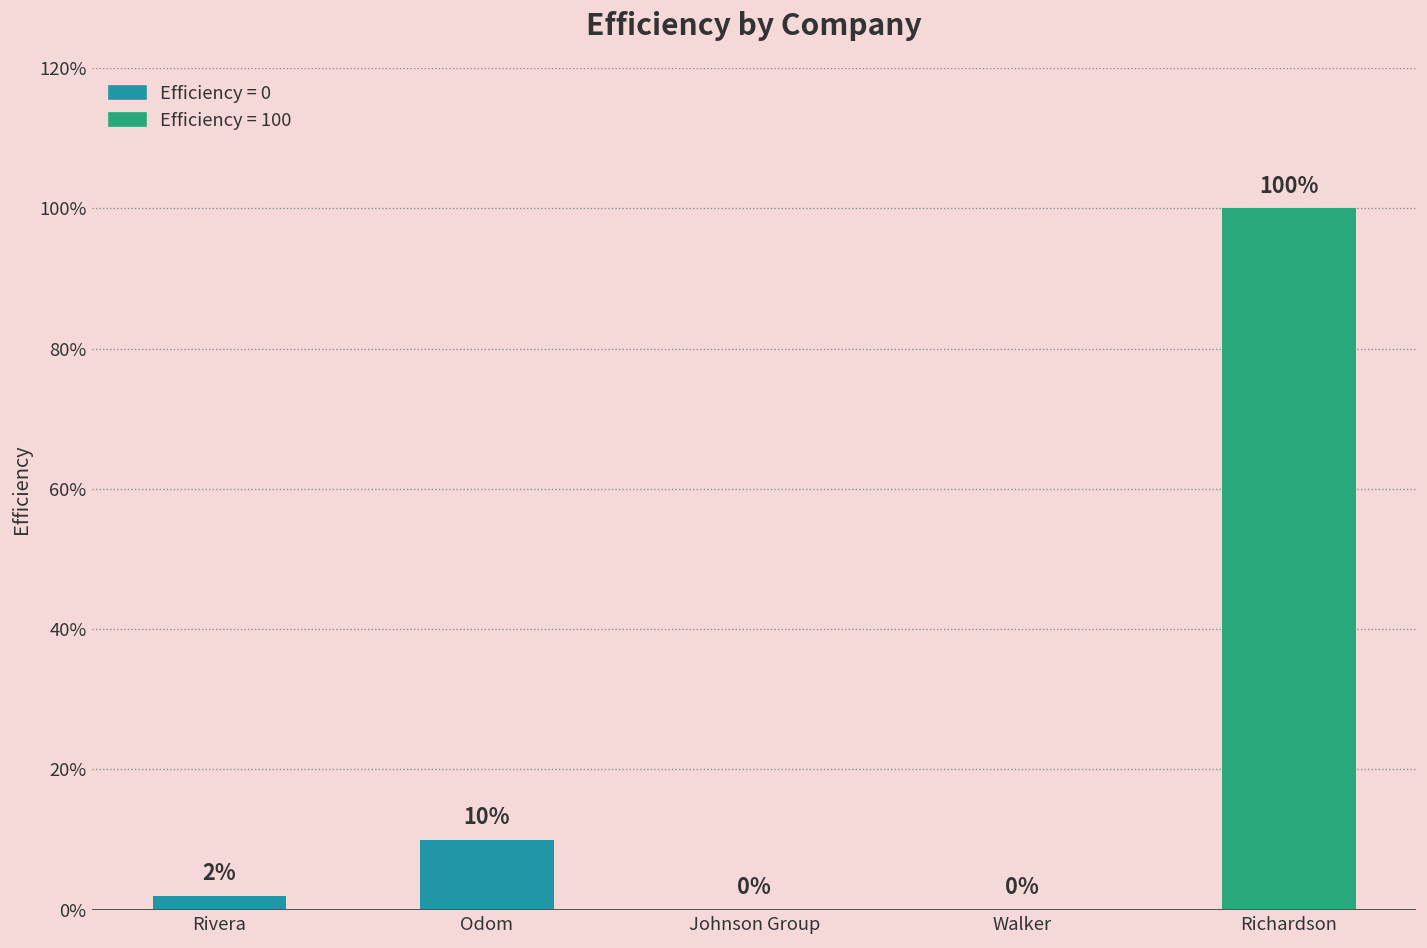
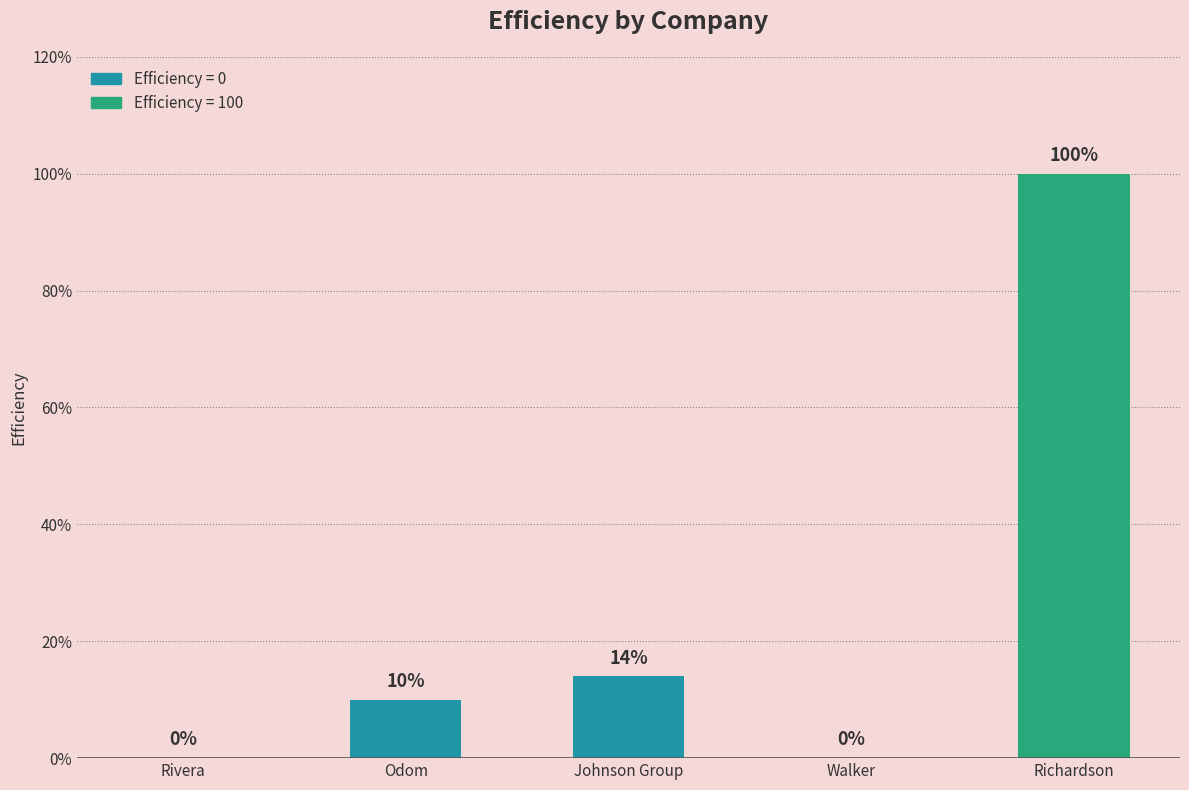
Rivera: 2% -> 0%
Johnson Group: 0% -> 14%
